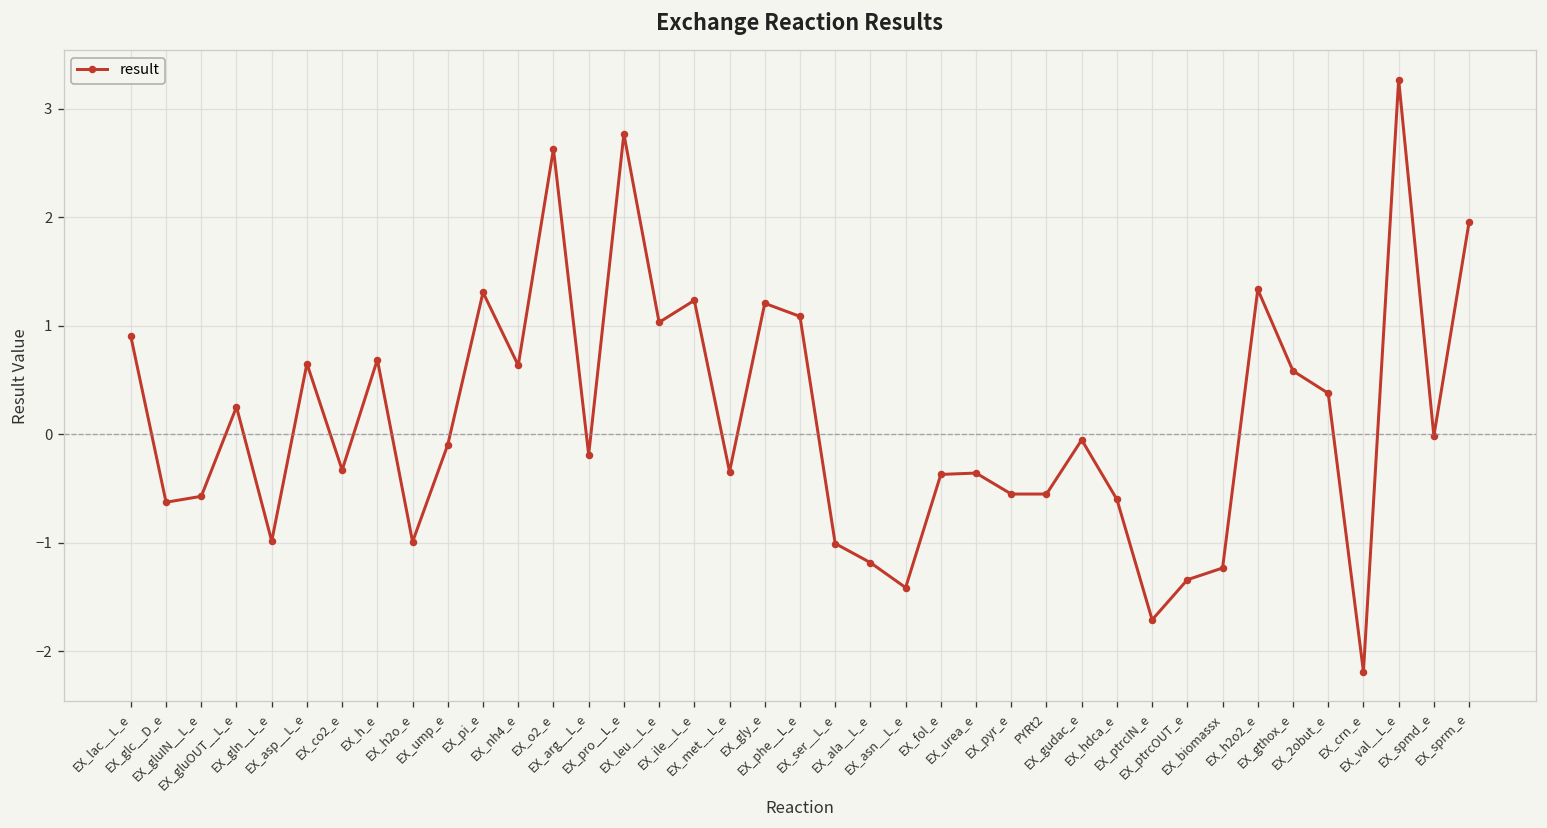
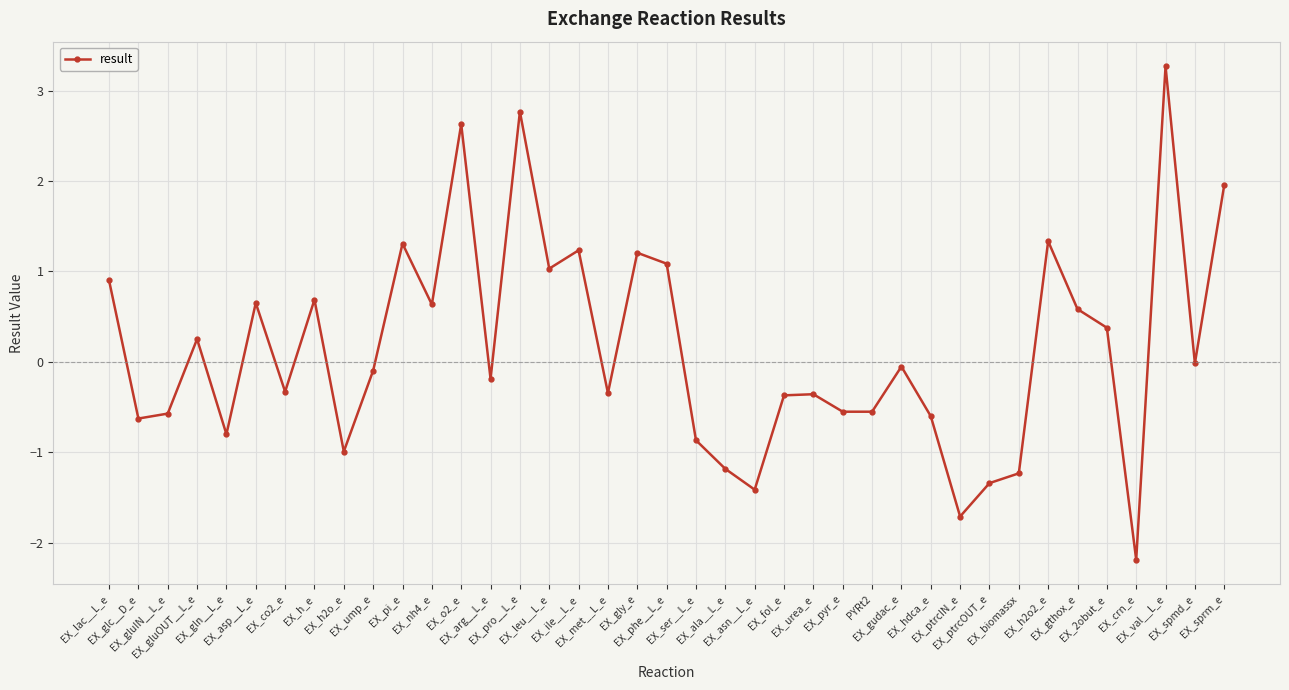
EX_gln__L_e: -1.0 -> -0.8
EX_ser__L_e: -1.0 -> -0.9
